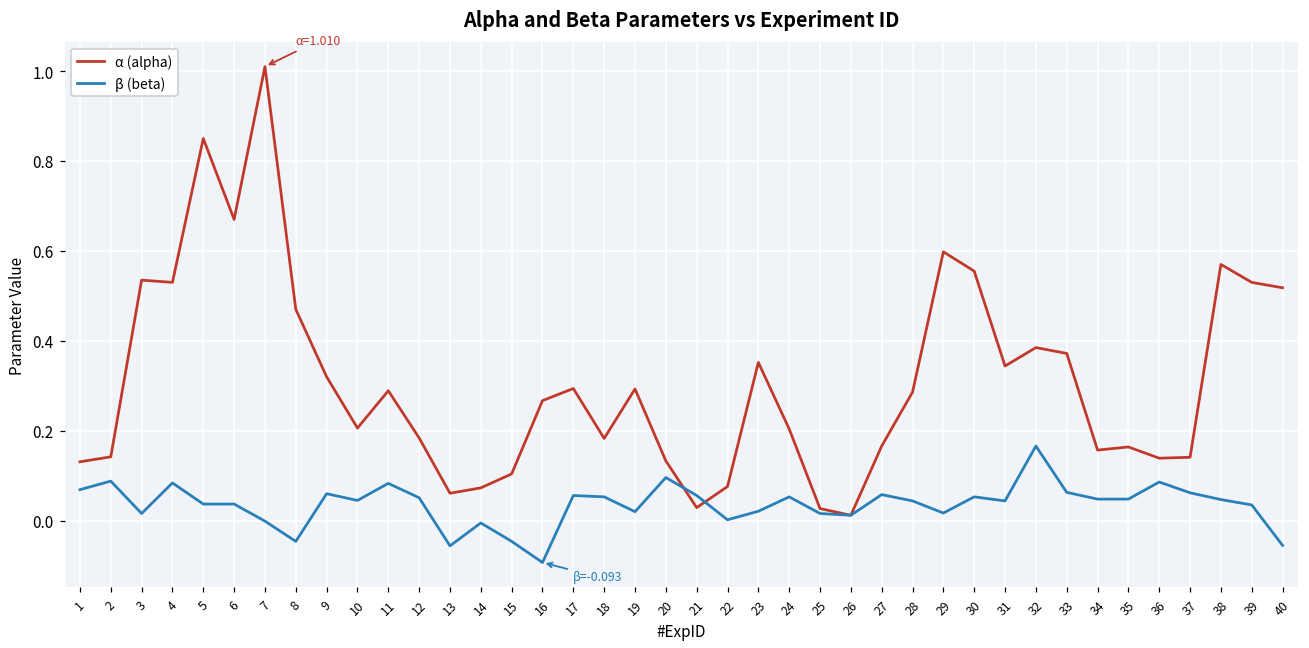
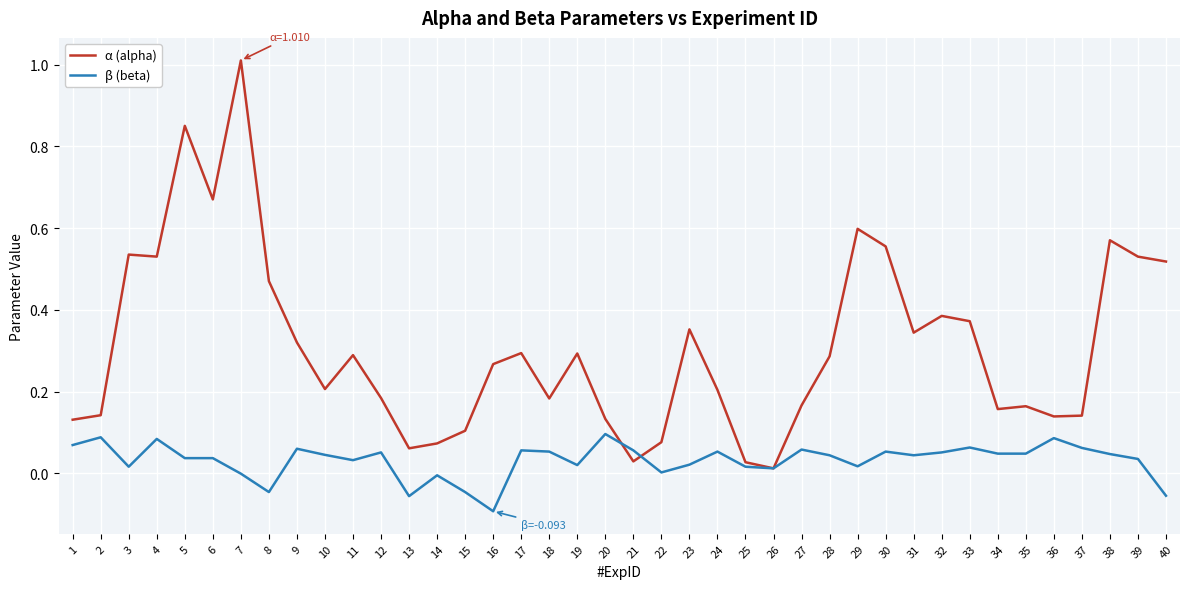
β (beta), 11: 0.08 -> 0.03
β (beta), 32: 0.17 -> 0.05
